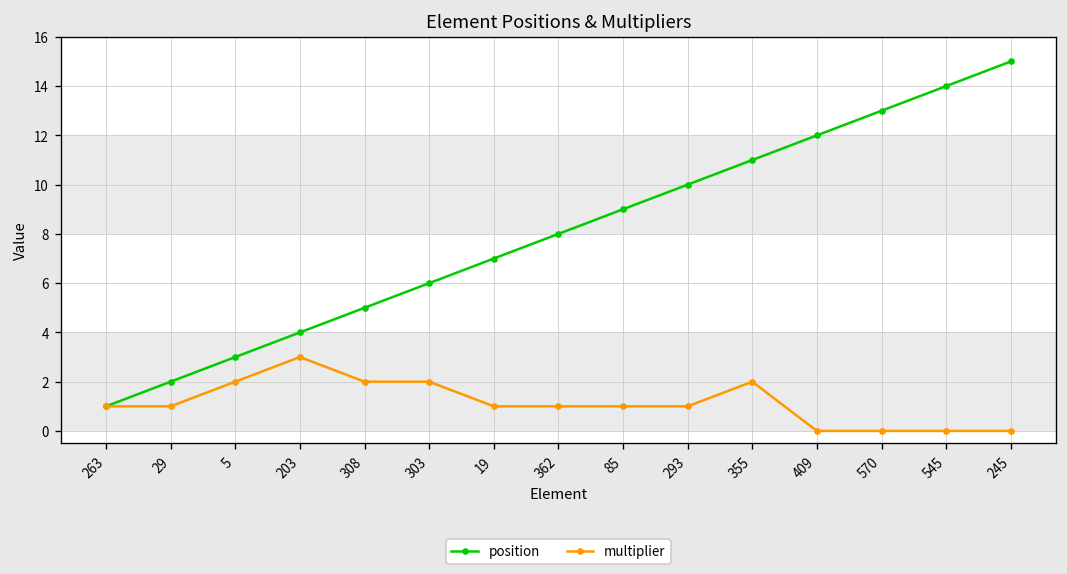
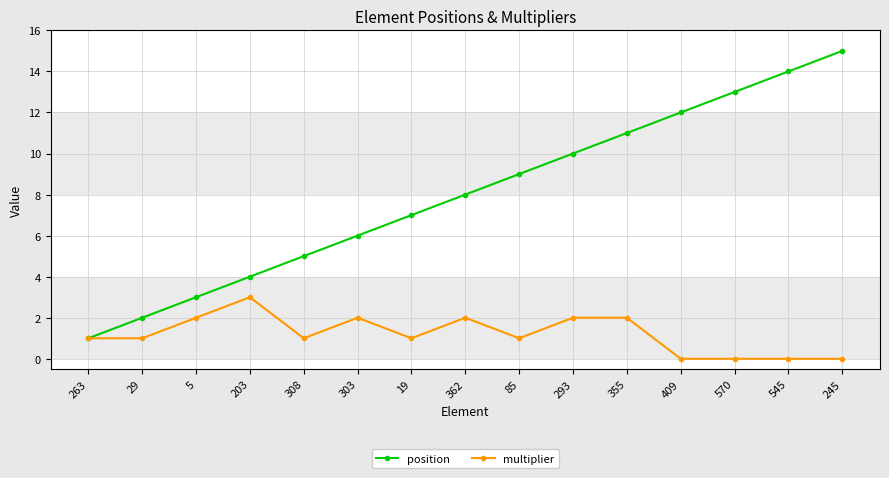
multiplier, 308: 2 -> 1
multiplier, 362: 1 -> 2
multiplier, 293: 1 -> 2
